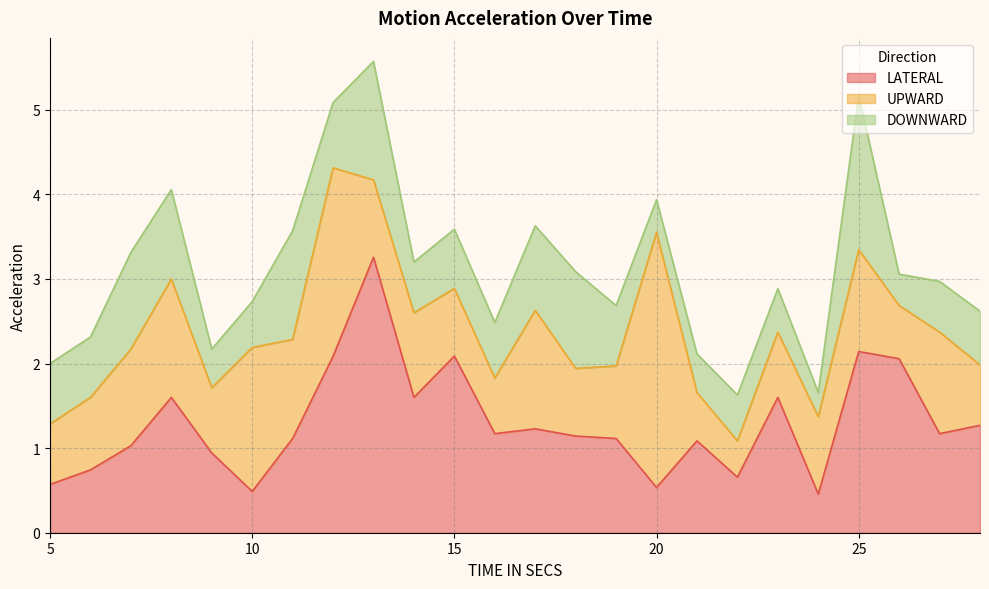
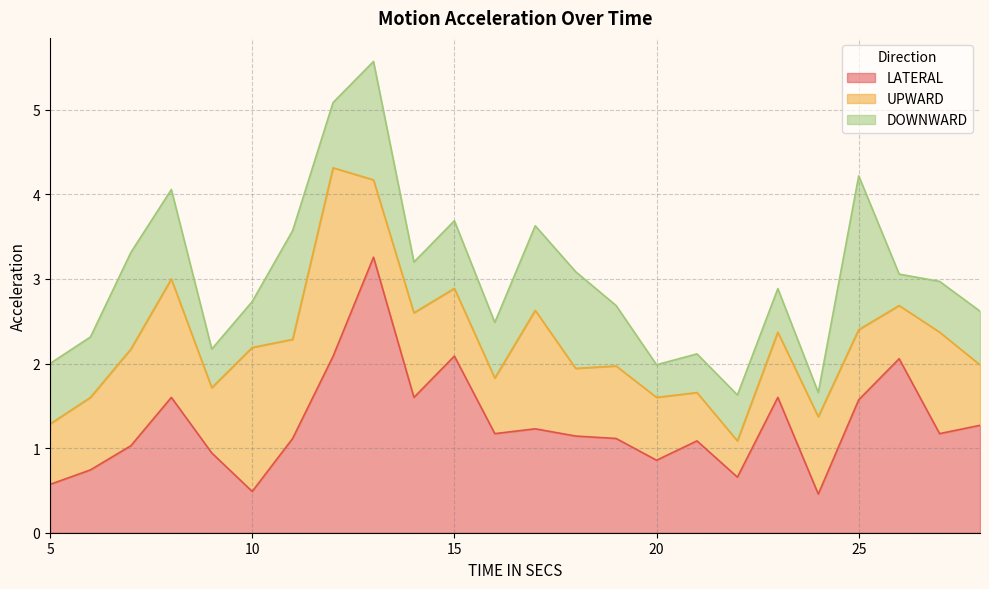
DOWNWARD, 15: 0.7 -> 0.8
LATERAL, 20: 0.5 -> 0.9
UPWARD, 20: 3.0 -> 0.7
LATERAL, 25: 2.1 -> 1.6
UPWARD, 25: 1.2 -> 0.8
